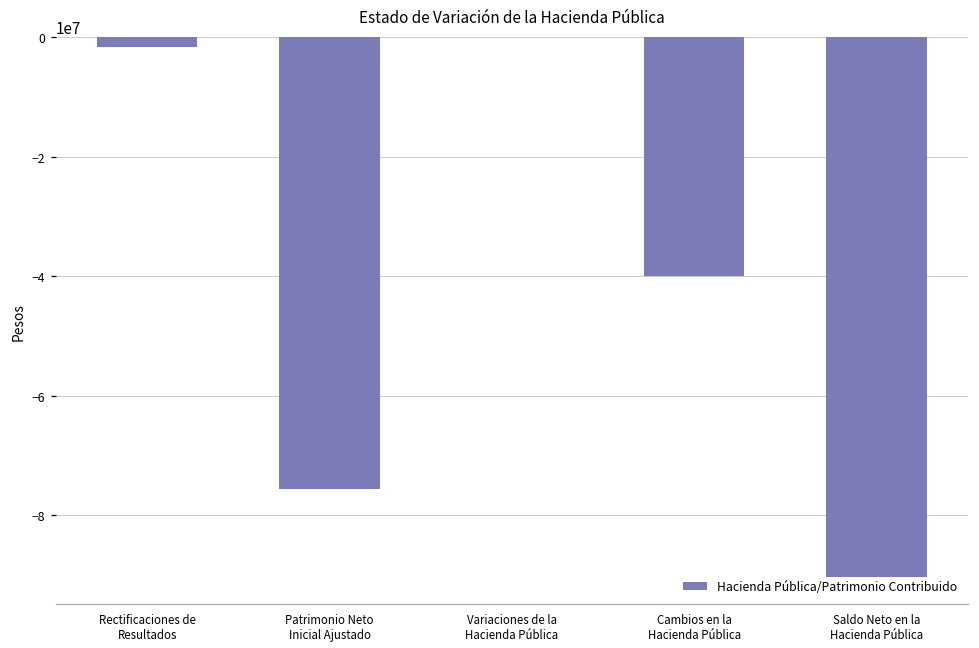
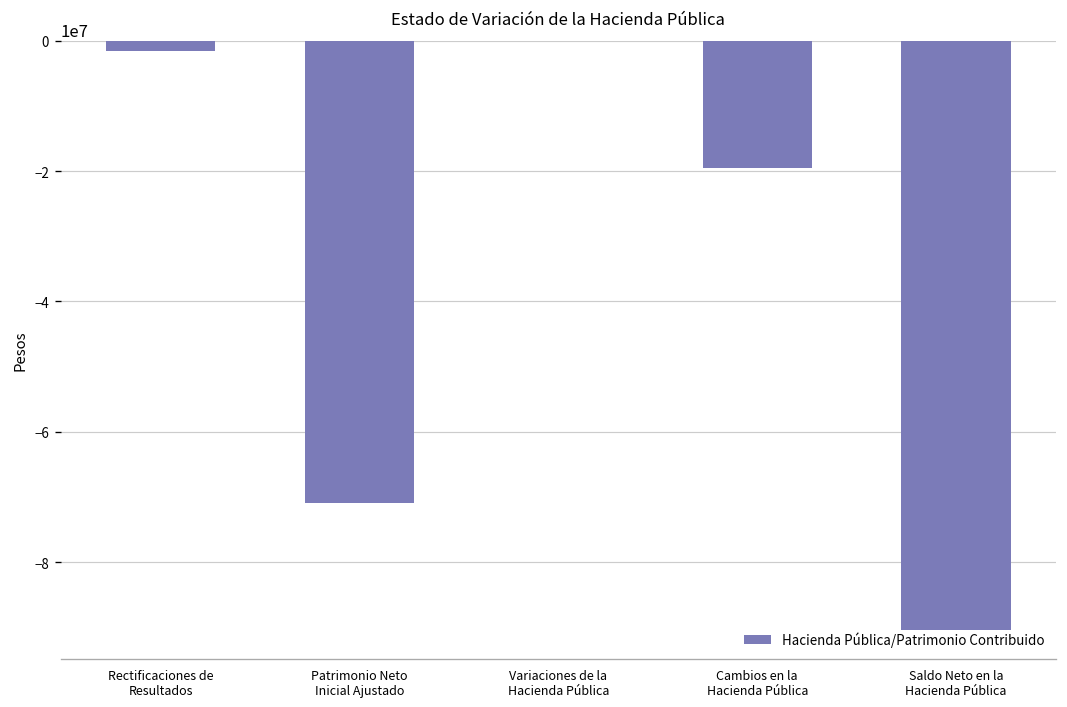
Patrimonio Neto Inicial Ajustado: -76000000 -> -71000000
Cambios en la Hacienda Pública: -40000000 -> -19000000
